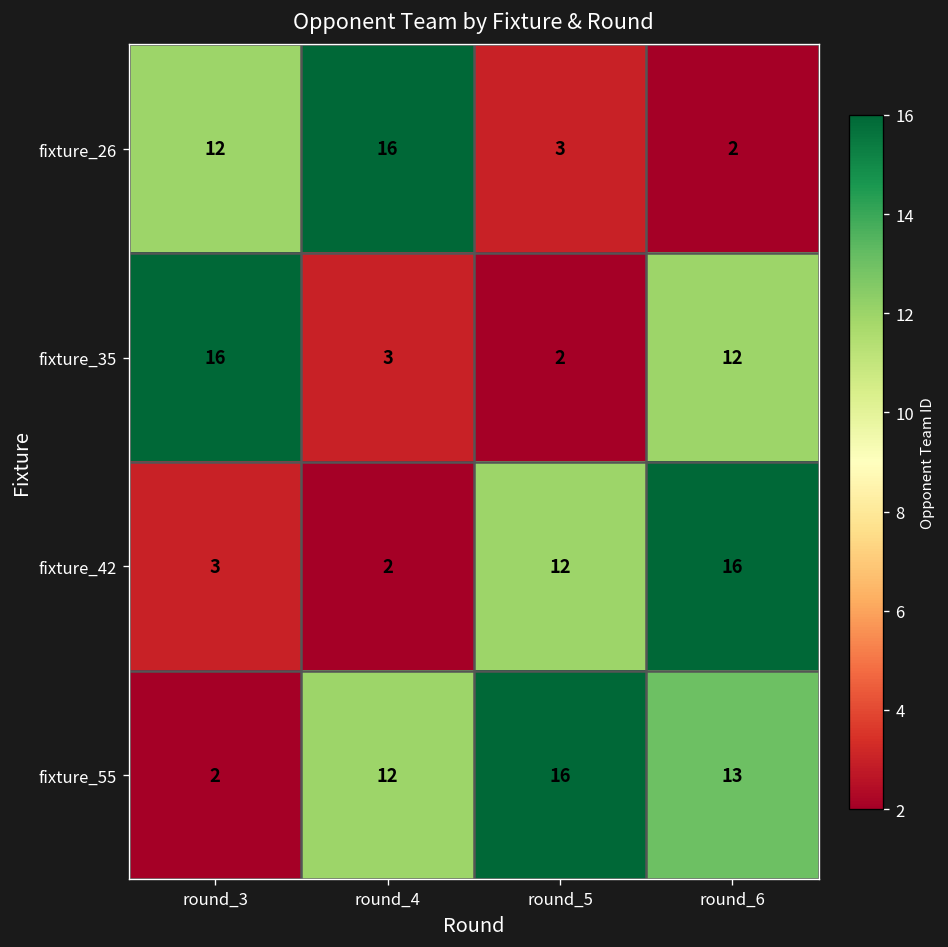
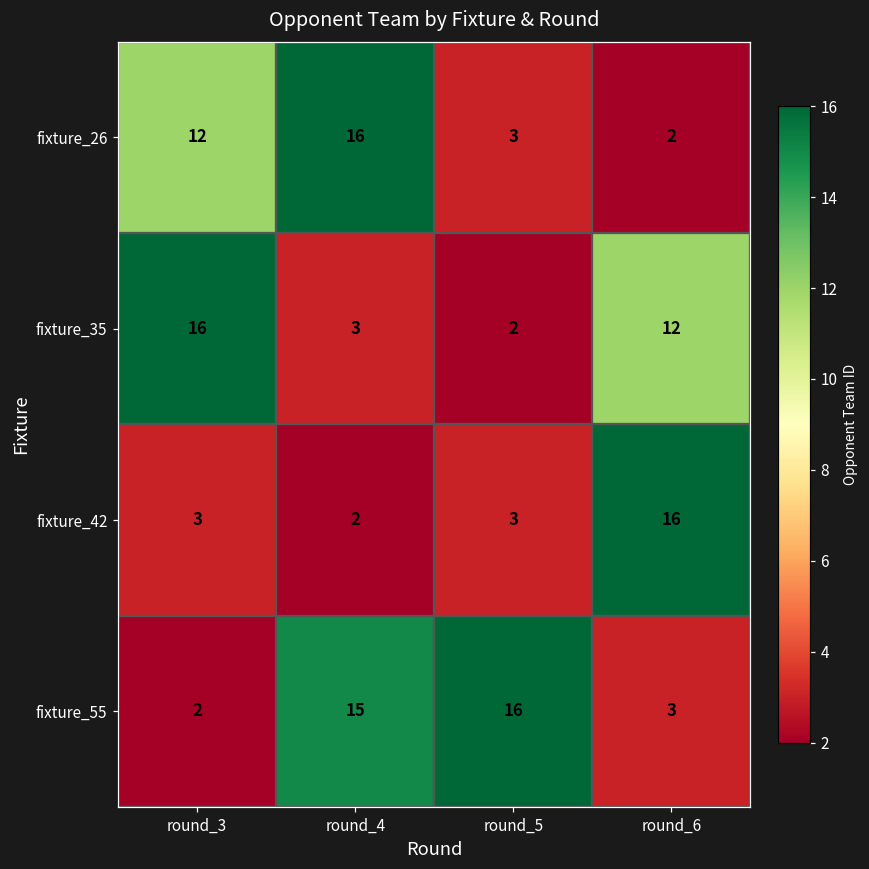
fixture_42, round_5: 12 -> 3
fixture_55, round_4: 12 -> 15
fixture_55, round_6: 13 -> 3
